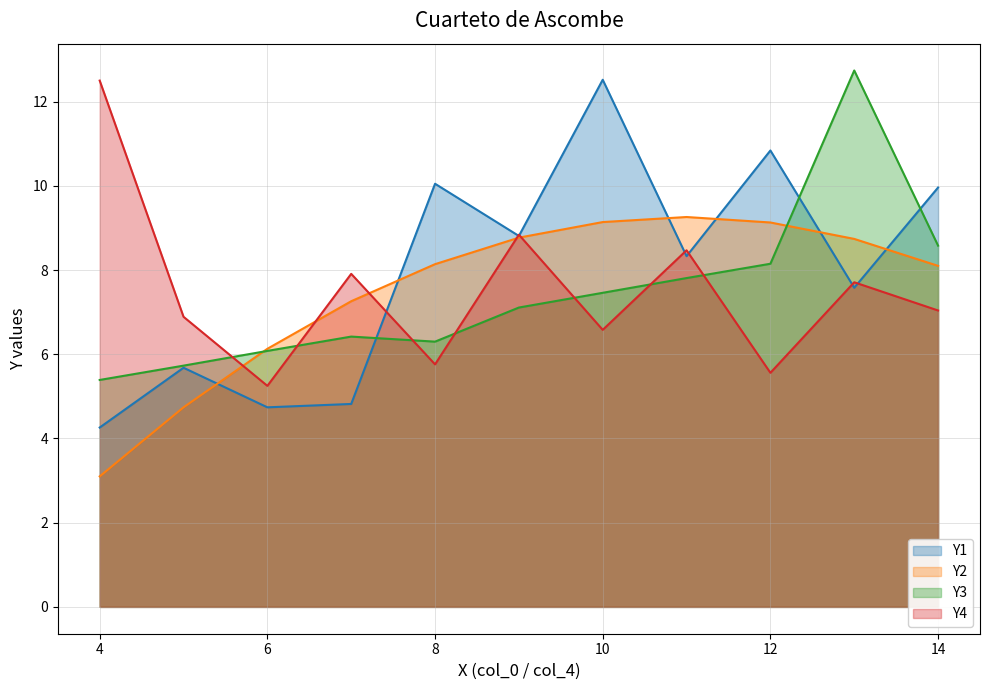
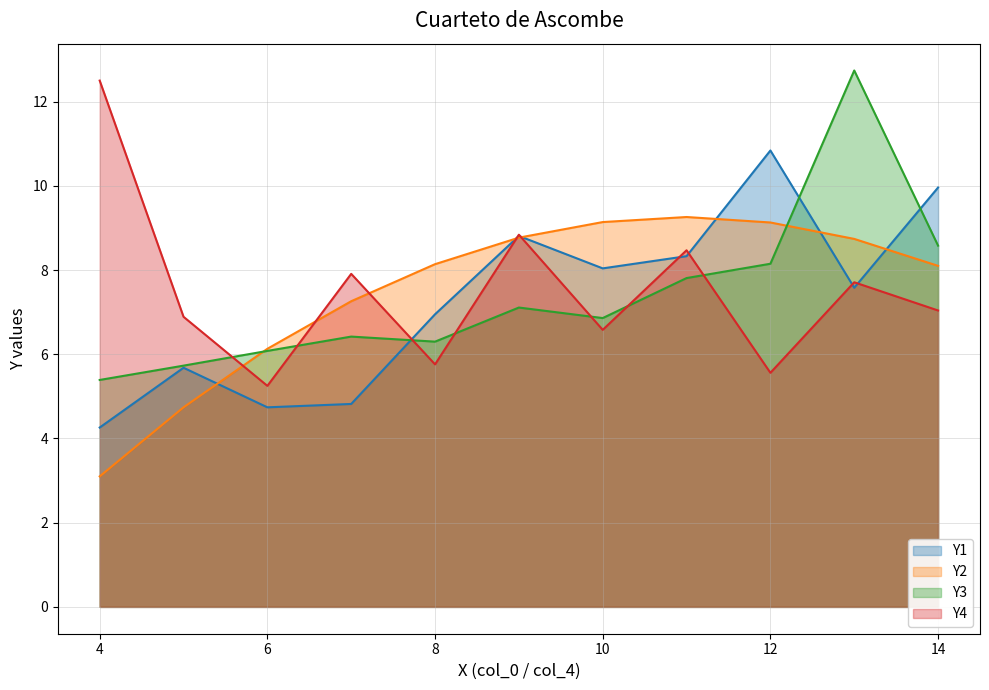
Y1, 8: 10.1 -> 7.0
Y1, 10: 12.5 -> 8.0
Y3, 10: 7.5 -> 6.9
